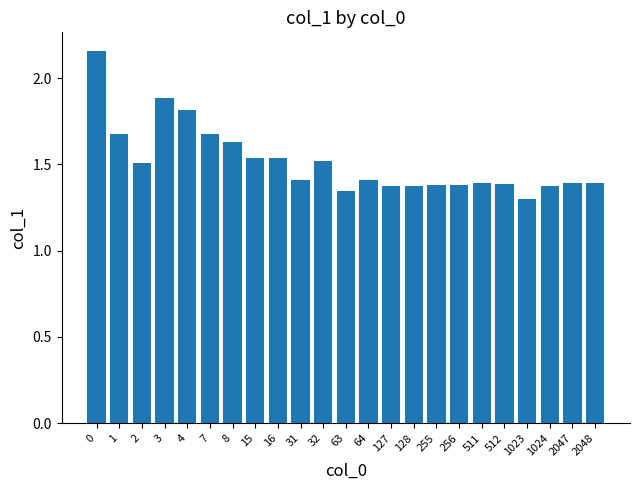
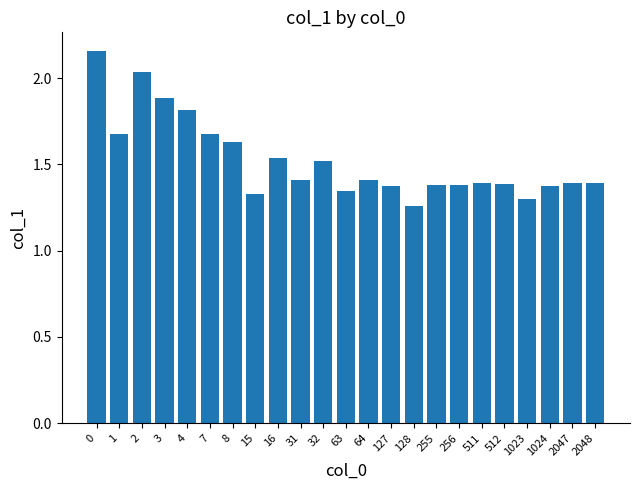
2: 1.51 -> 2.04
15: 1.54 -> 1.33
128: 1.37 -> 1.26
